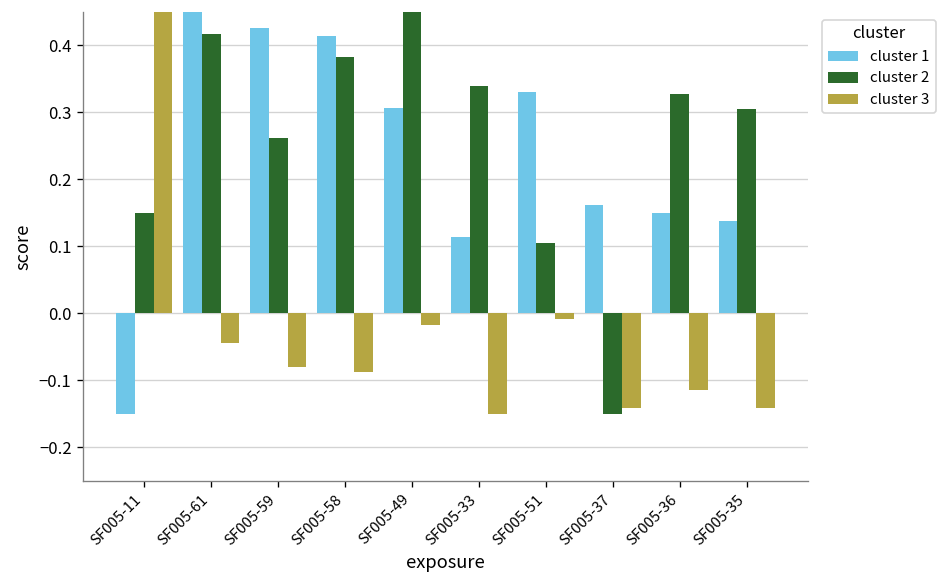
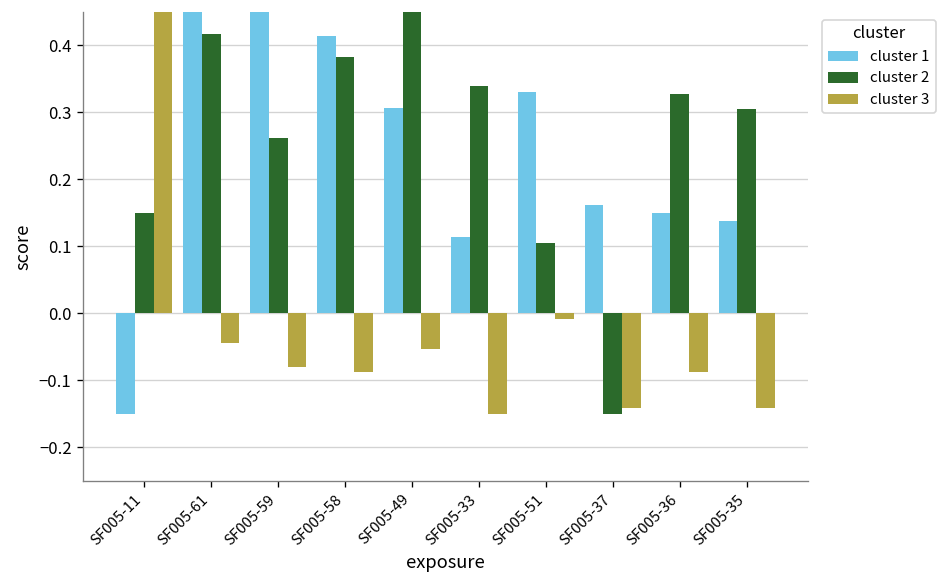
cluster 1, SF005-59: 0.43 -> 0.45
cluster 3, SF005-49: -0.02 -> -0.05
cluster 3, SF005-36: -0.11 -> -0.09
